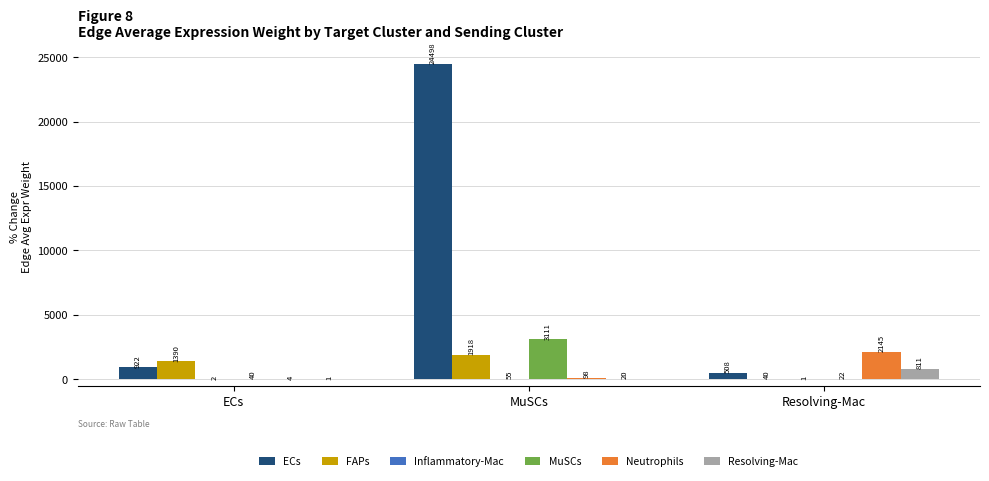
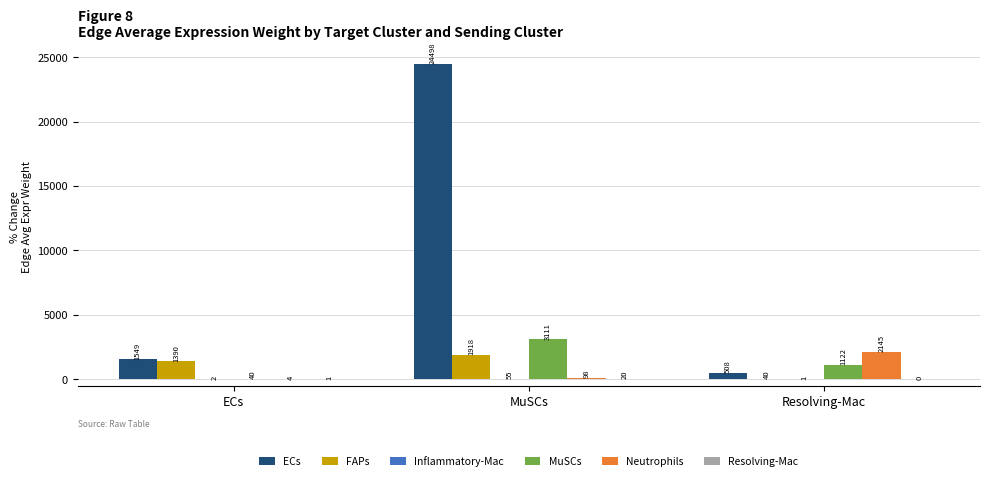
ECs, ECs: 922 -> 1549
MuSCs, Resolving-Mac: 22 -> 1122
Resolving-Mac, Resolving-Mac: 811 -> 0
